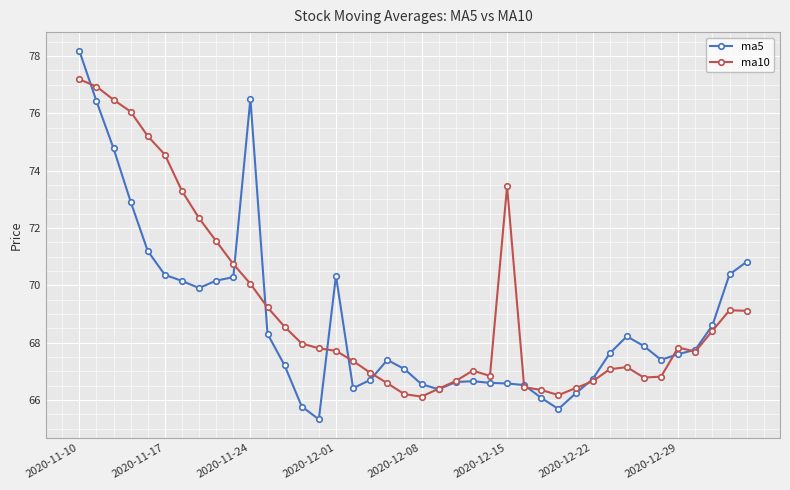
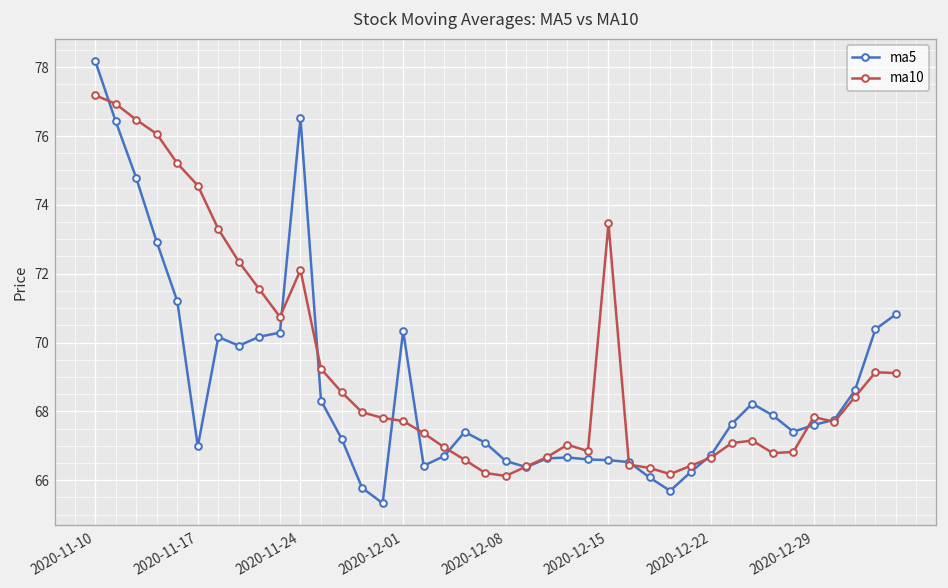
ma5, 2020-11-17: 70.4 -> 67.0
ma10, 2020-11-24: 70.1 -> 72.1
